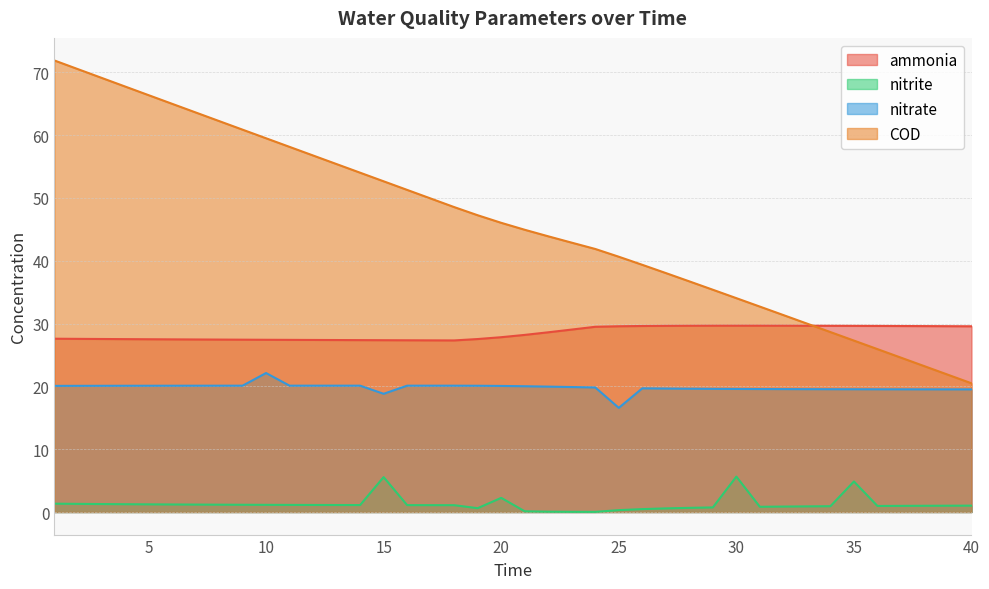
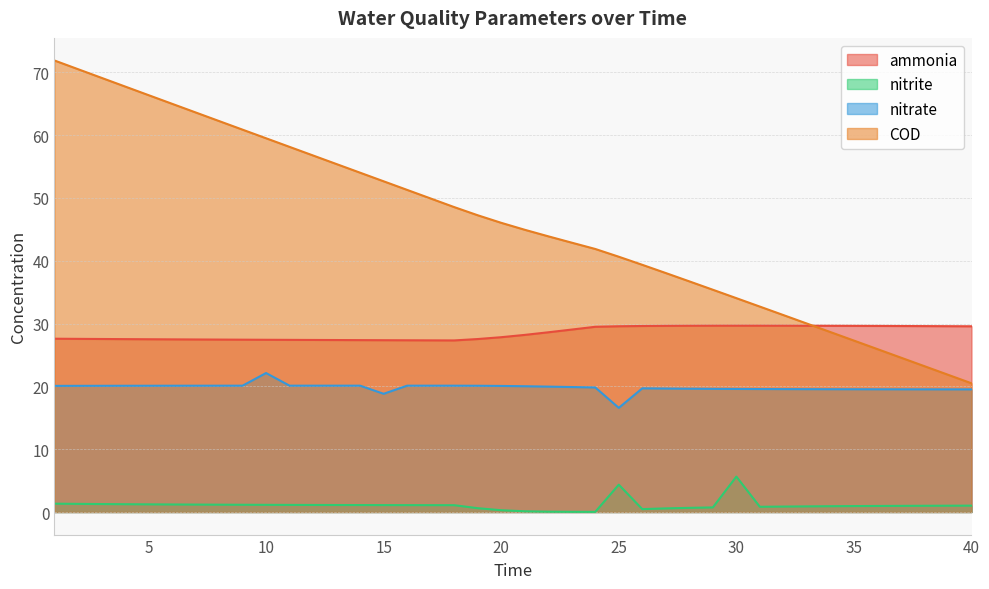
nitrite, 15: 6 -> 1
nitrite, 20: 2 -> 0
nitrite, 25: 0 -> 4
nitrite, 35: 5 -> 1
